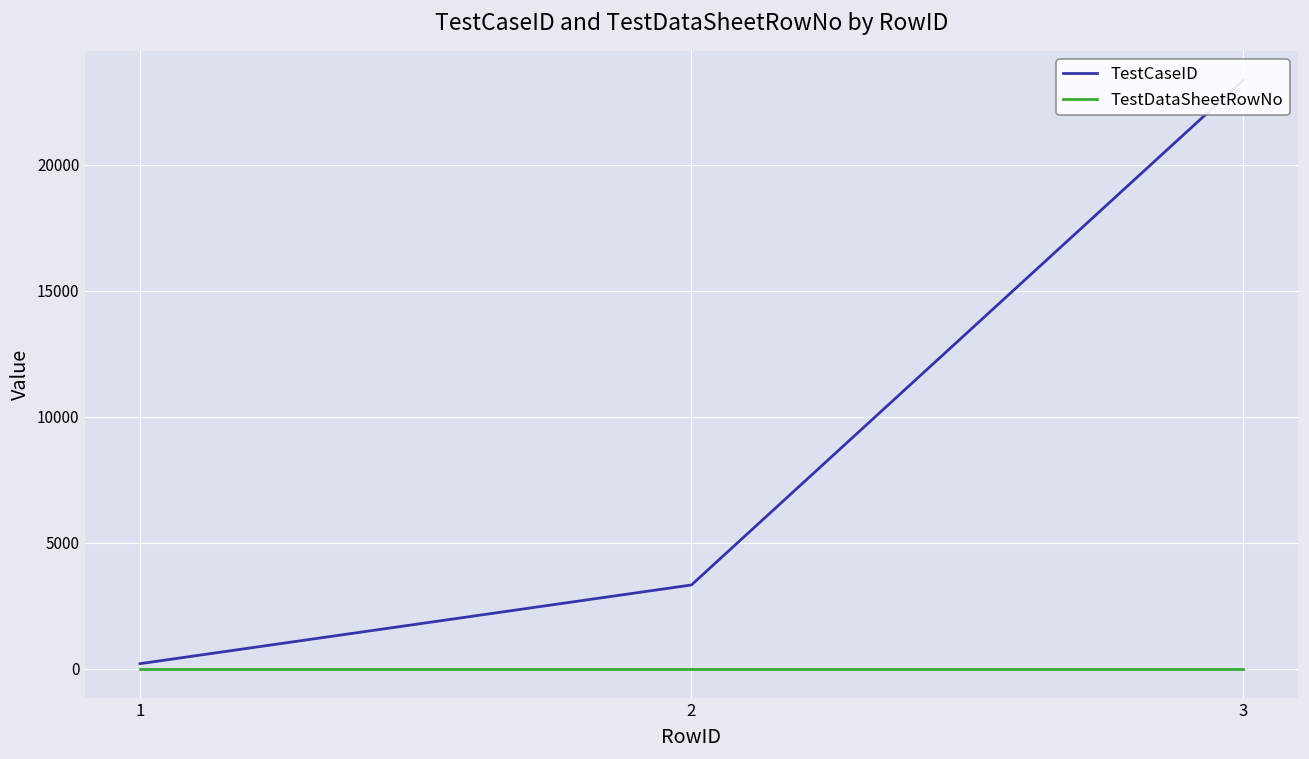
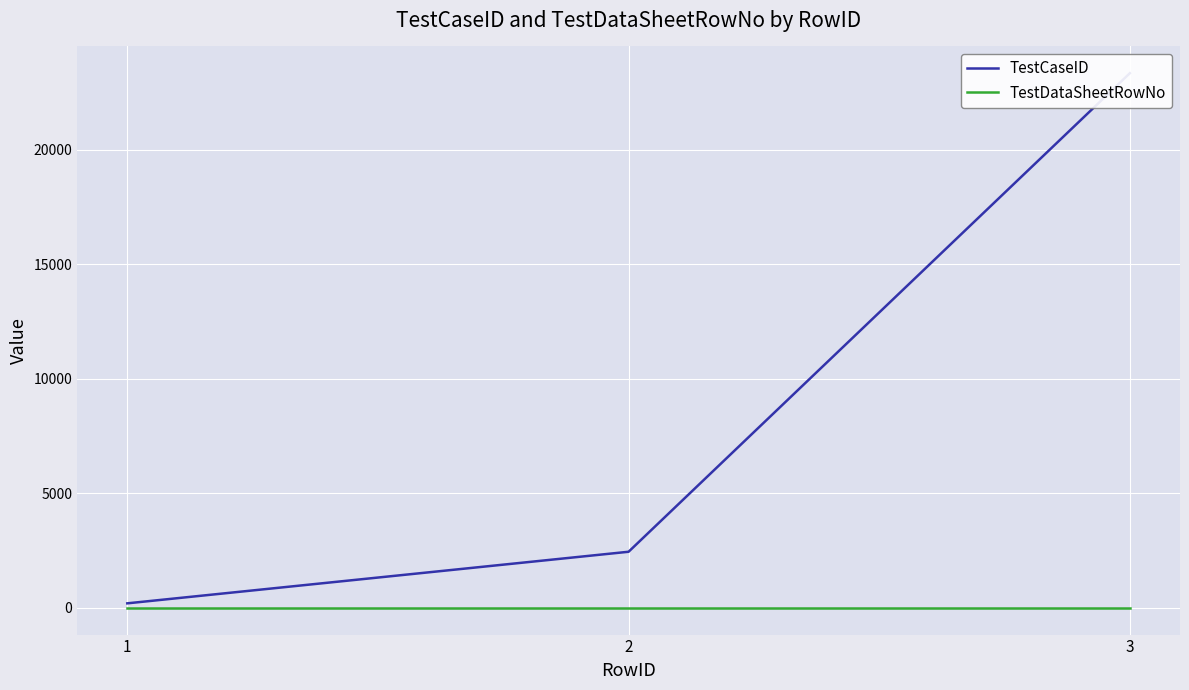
TestCaseID, 2: 3300 -> 2500
